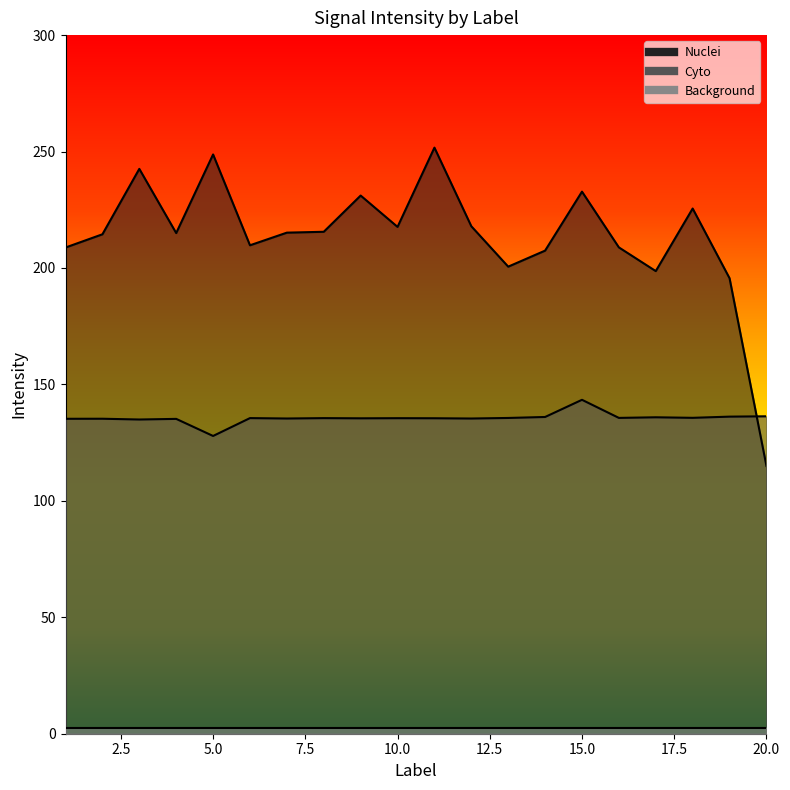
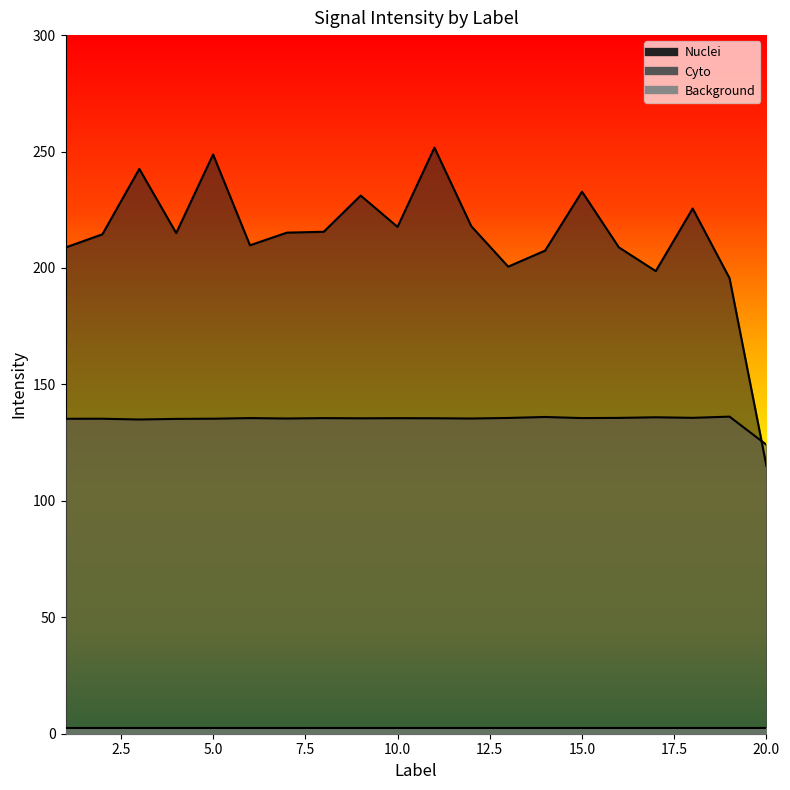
Cyto, 5.0: 128 -> 135
Cyto, 15.0: 143 -> 136
Cyto, 20.0: 136 -> 124
